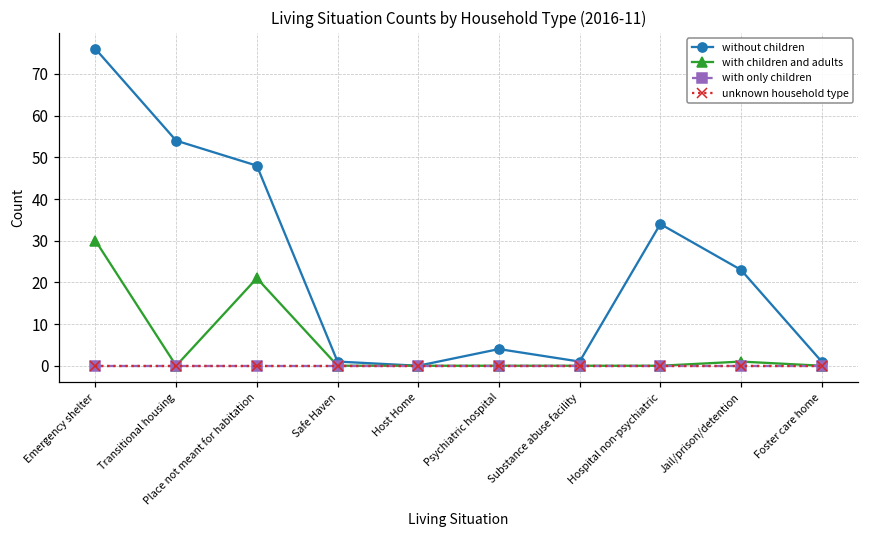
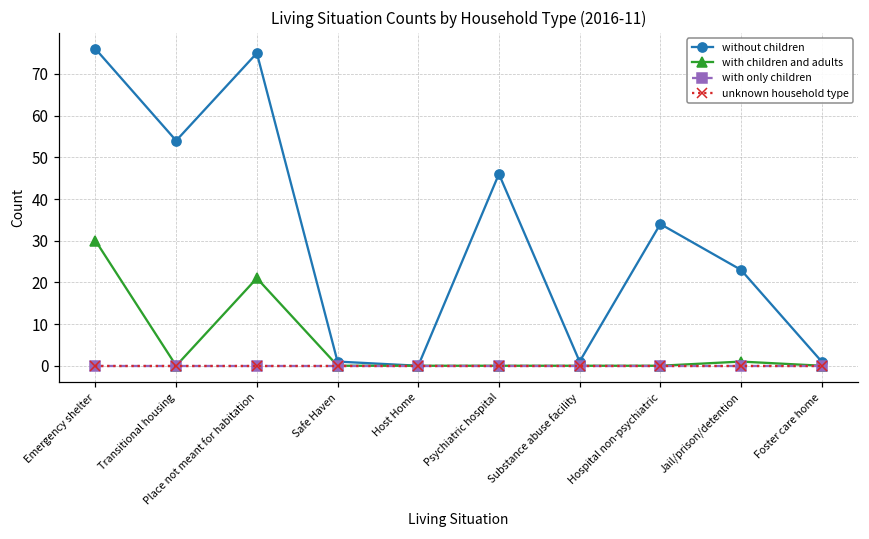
without children, Place not meant for habitation: 48 -> 75
without children, Psychiatric hospital: 4 -> 46
